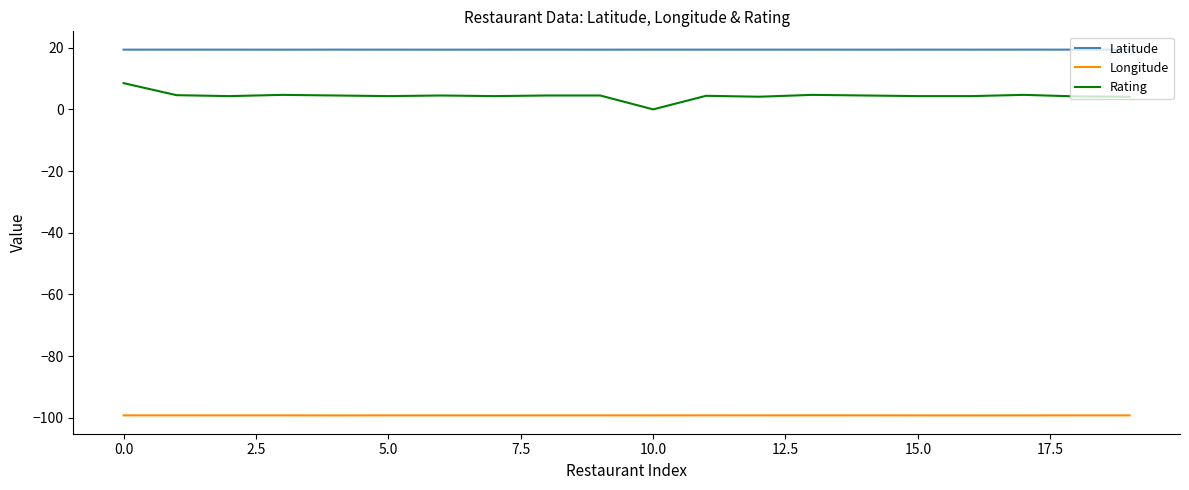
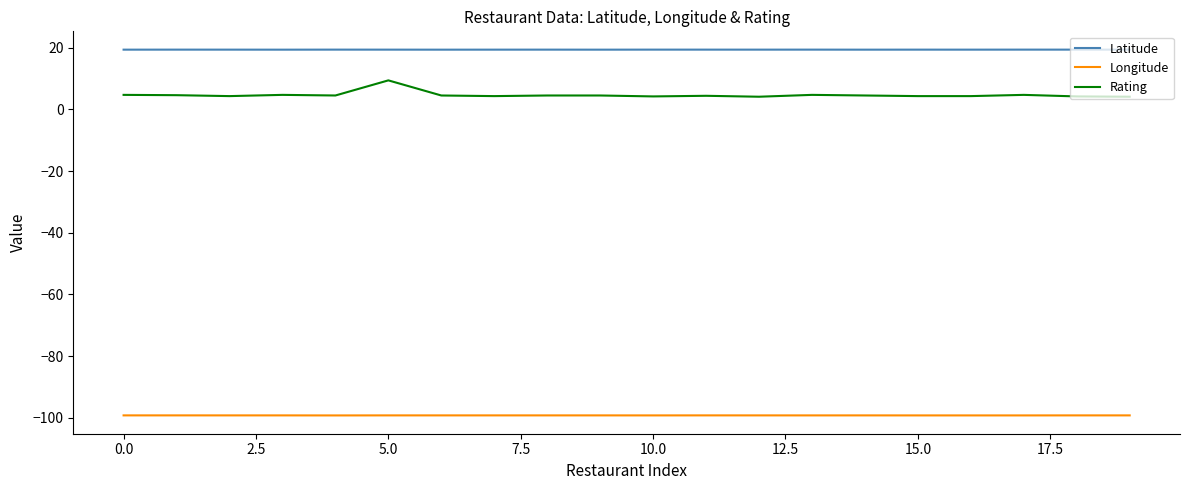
Rating, 0.0: 9 -> 5
Rating, 5.0: 4 -> 9
Rating, 10.0: 0 -> 4
